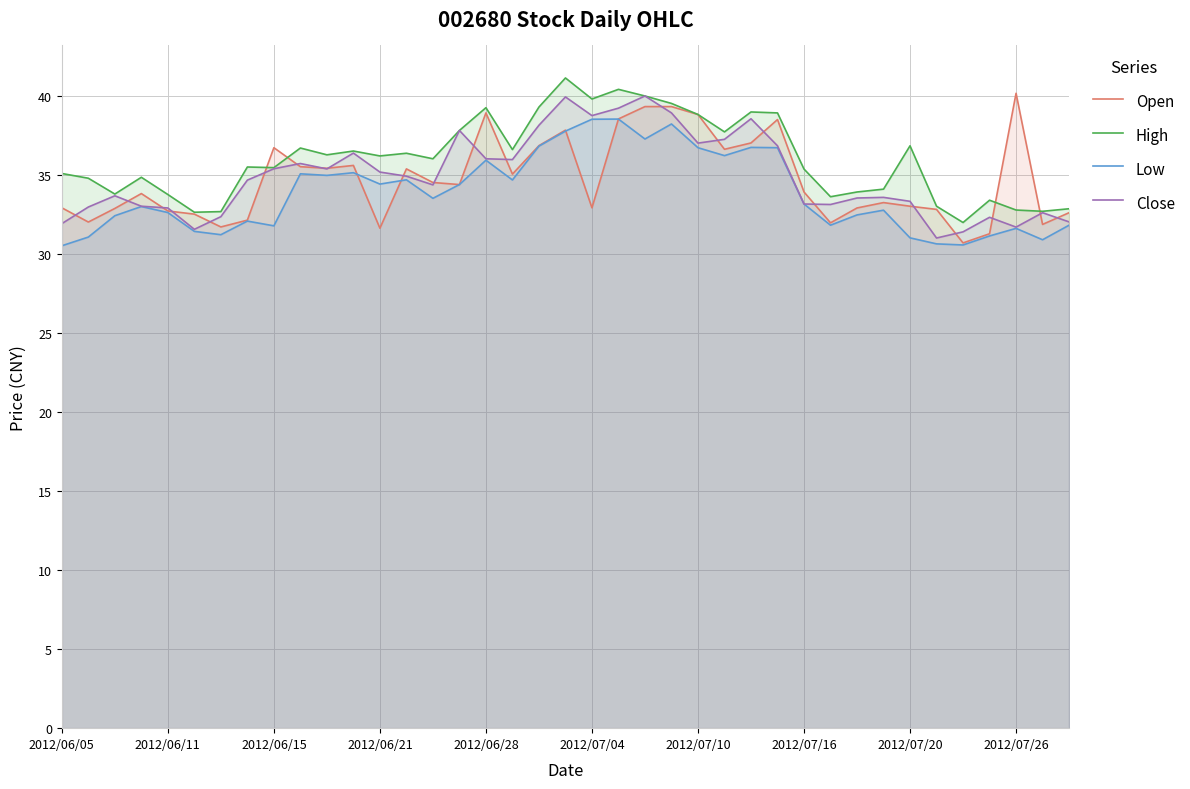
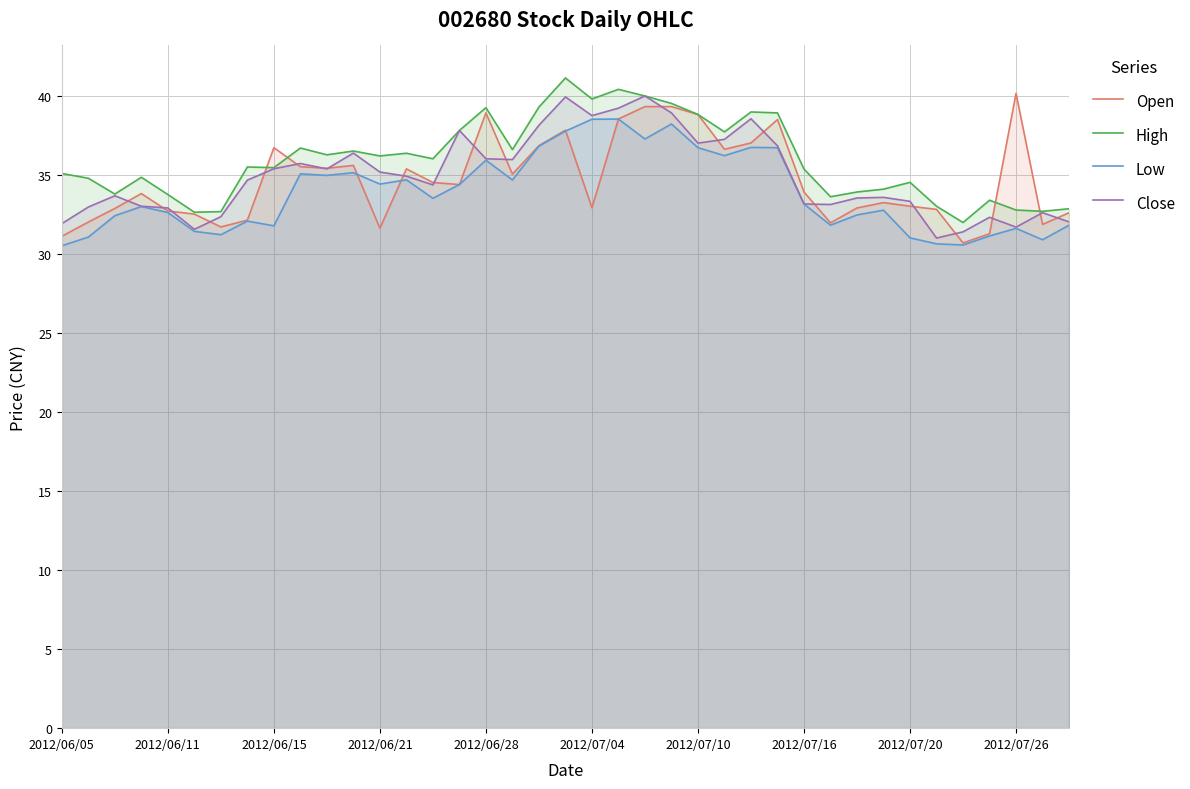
Open, 2012/06/05: 32.9 -> 31.1
High, 2012/07/20: 36.8 -> 34.5
